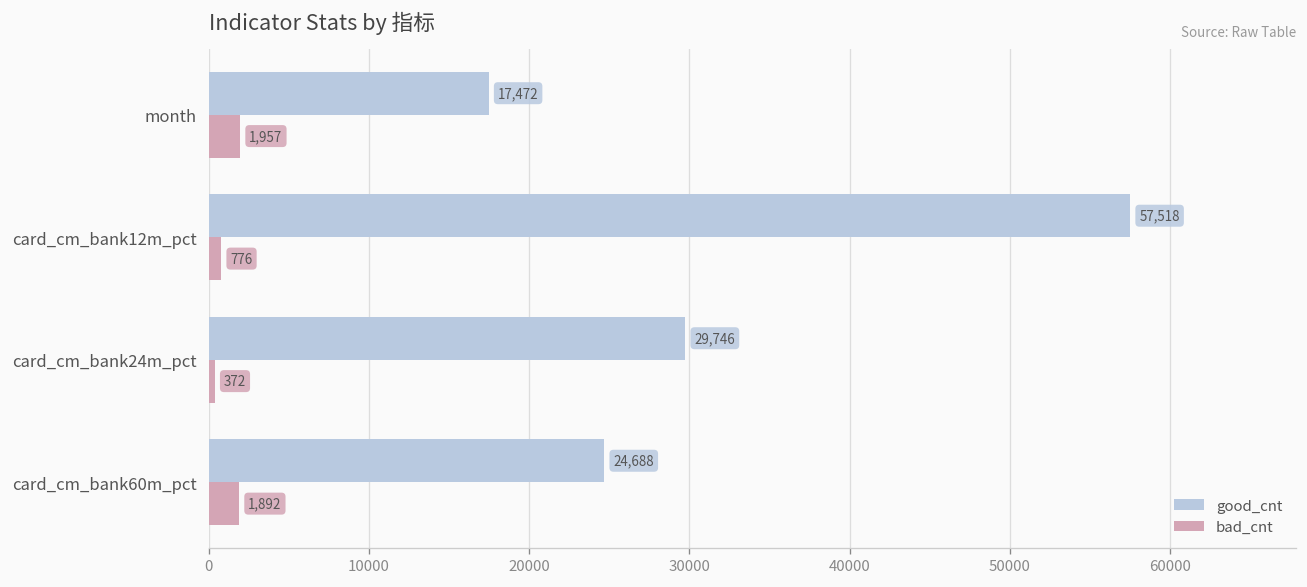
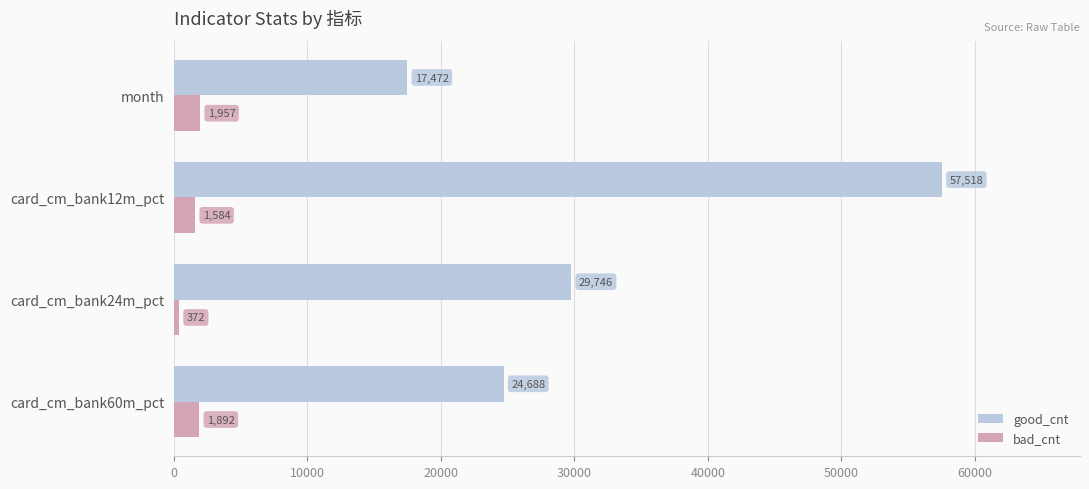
bad_cnt, card_cm_bank12m_pct: 776 -> 1,584
